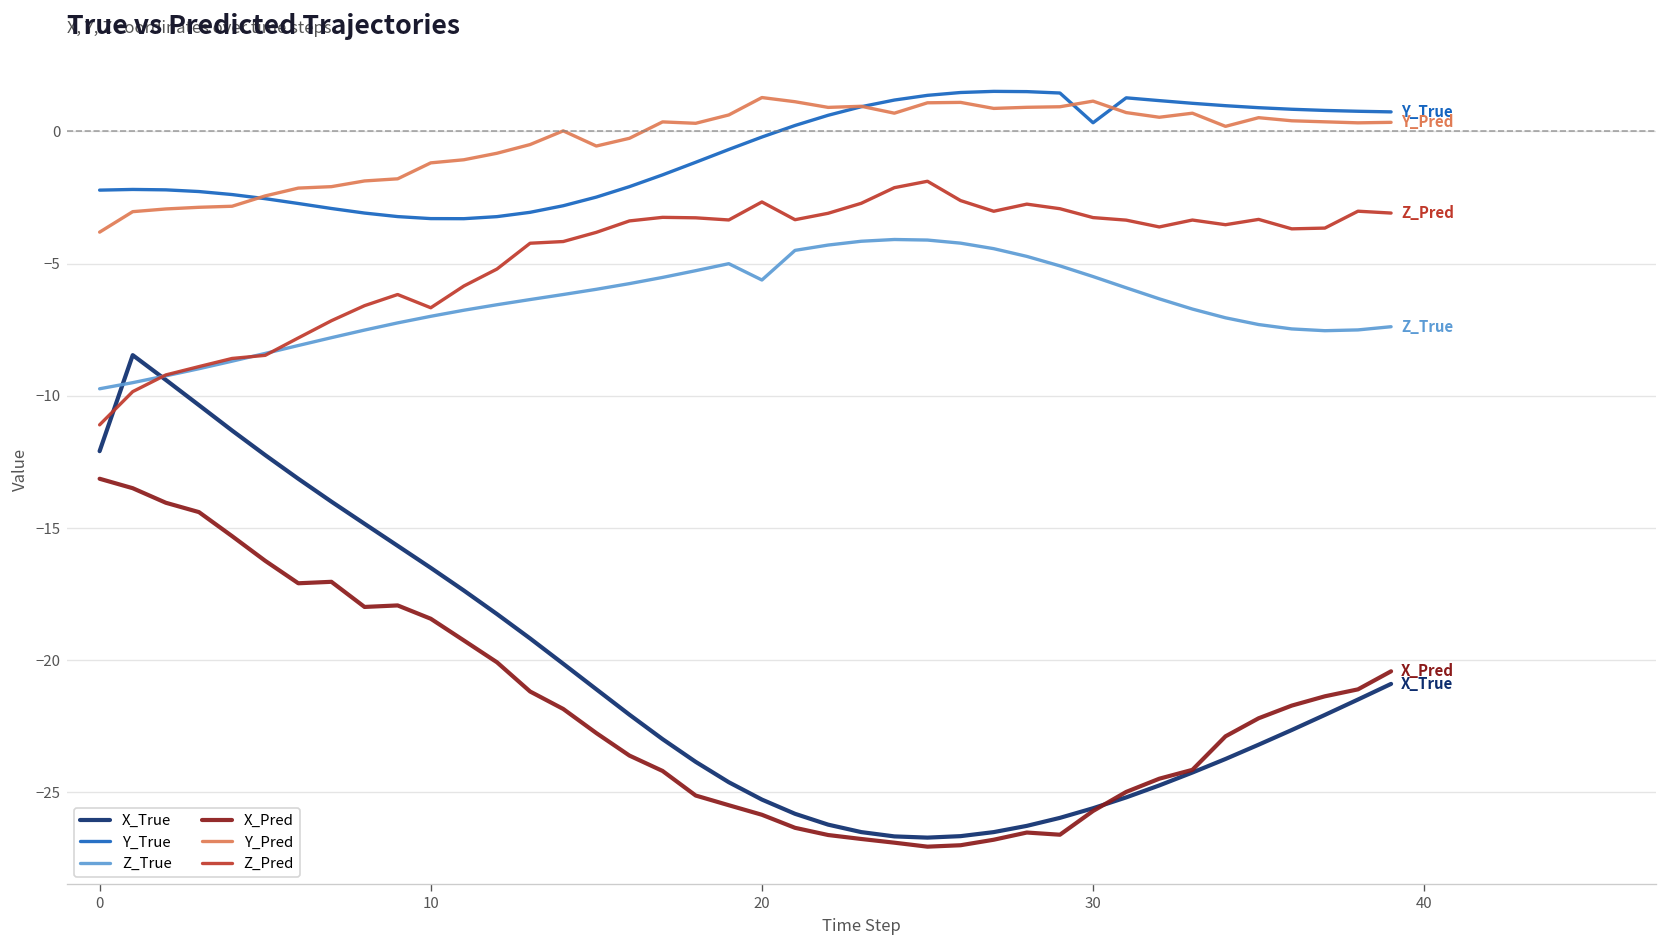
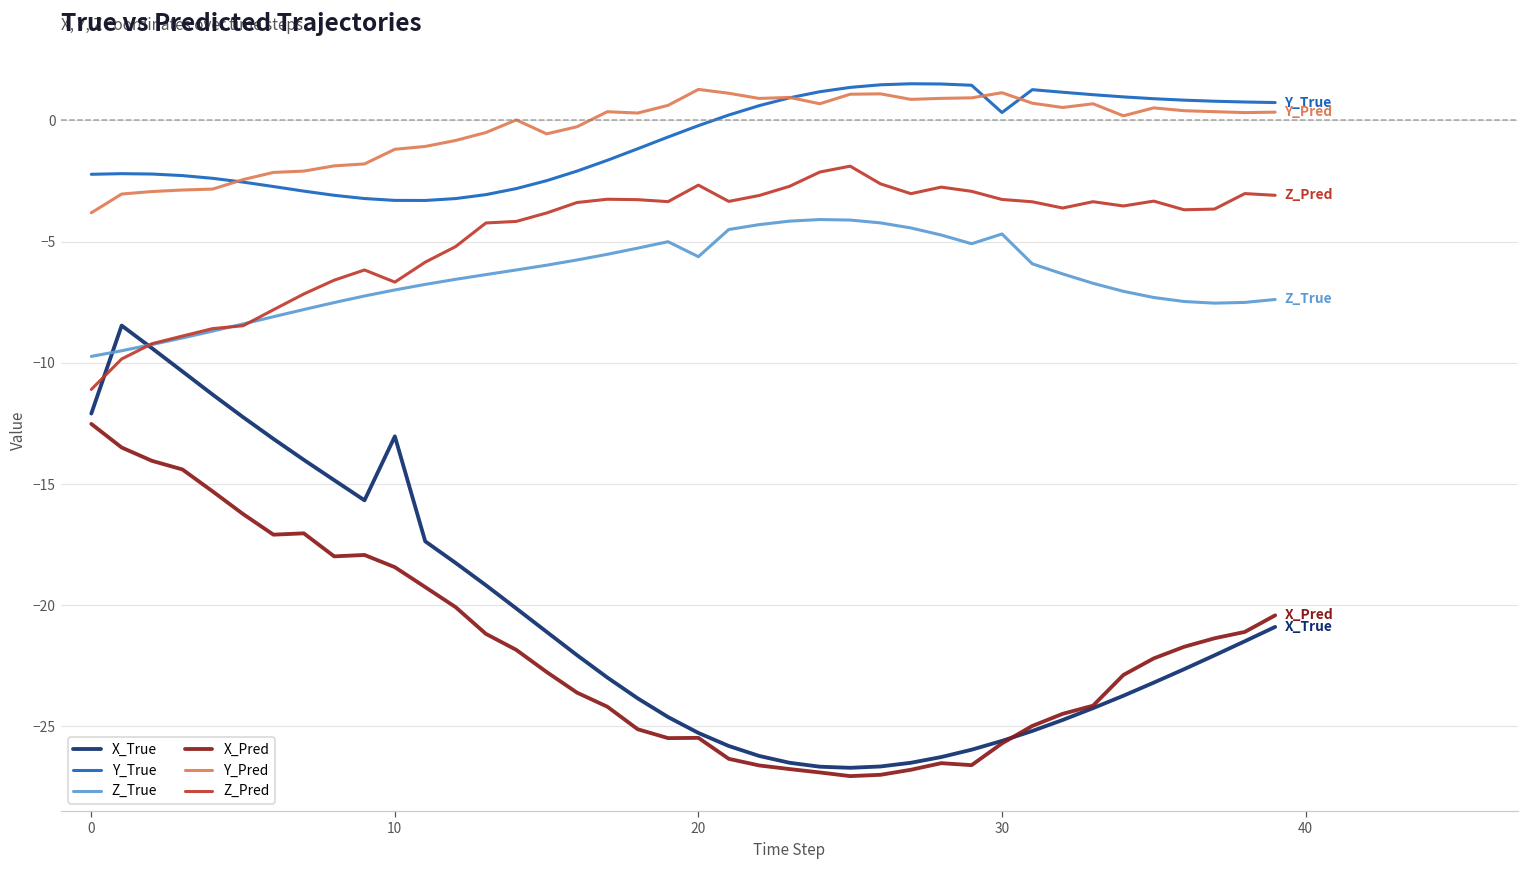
X_Pred, 0: -13.1 -> -12.5
X_True, 10: -16.5 -> -13.0
X_Pred, 20: -25.8 -> -25.5
Z_True, 30: -5.5 -> -4.7
